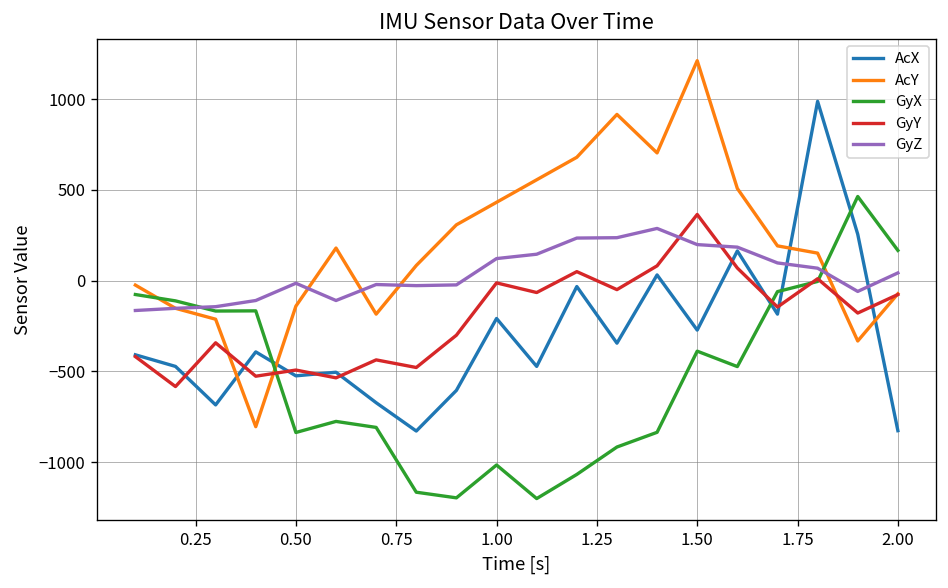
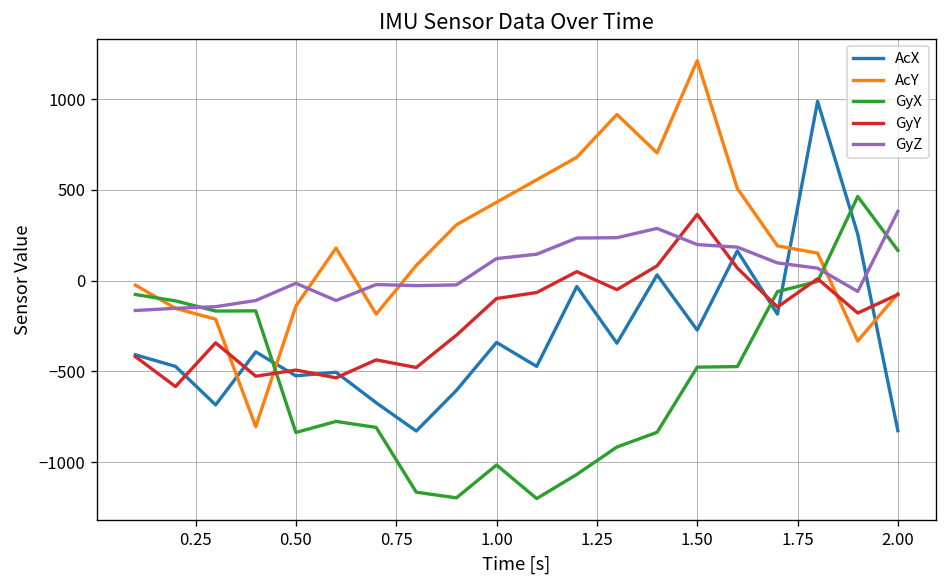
AcX, 1.00: -210 -> -340
GyY, 1.00: -10 -> -100
GyX, 1.50: -390 -> -480
GyZ, 2.00: 40 -> 380
